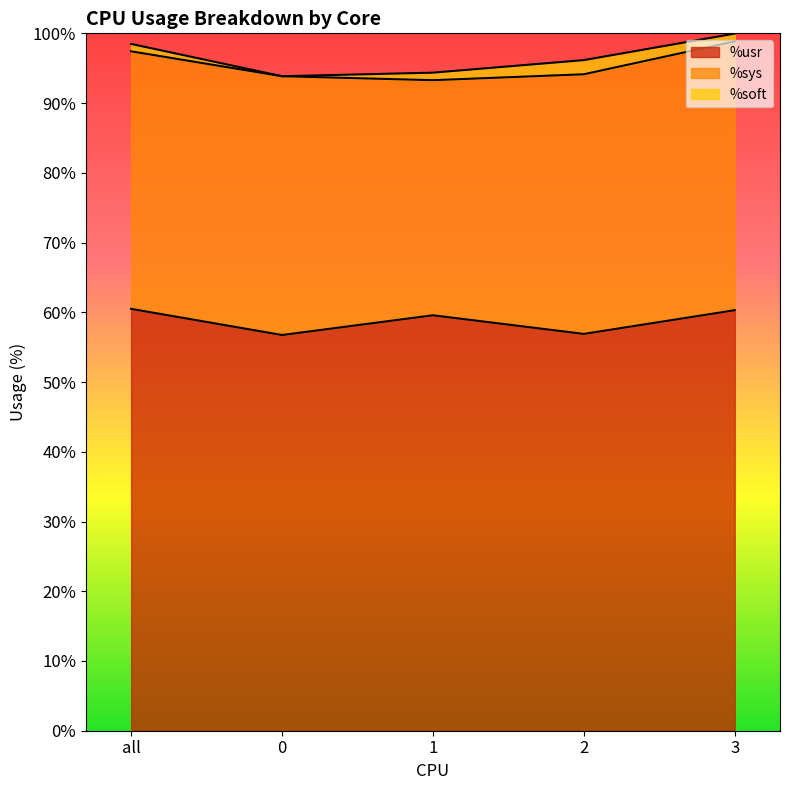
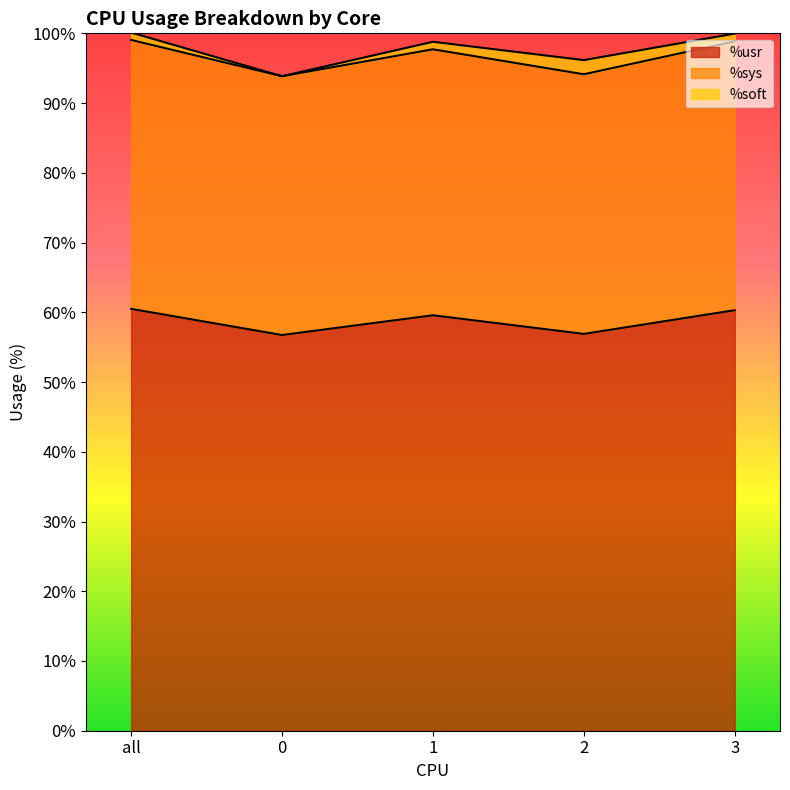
%sys, all: 37% -> 39%
%sys, 1: 34% -> 38%
